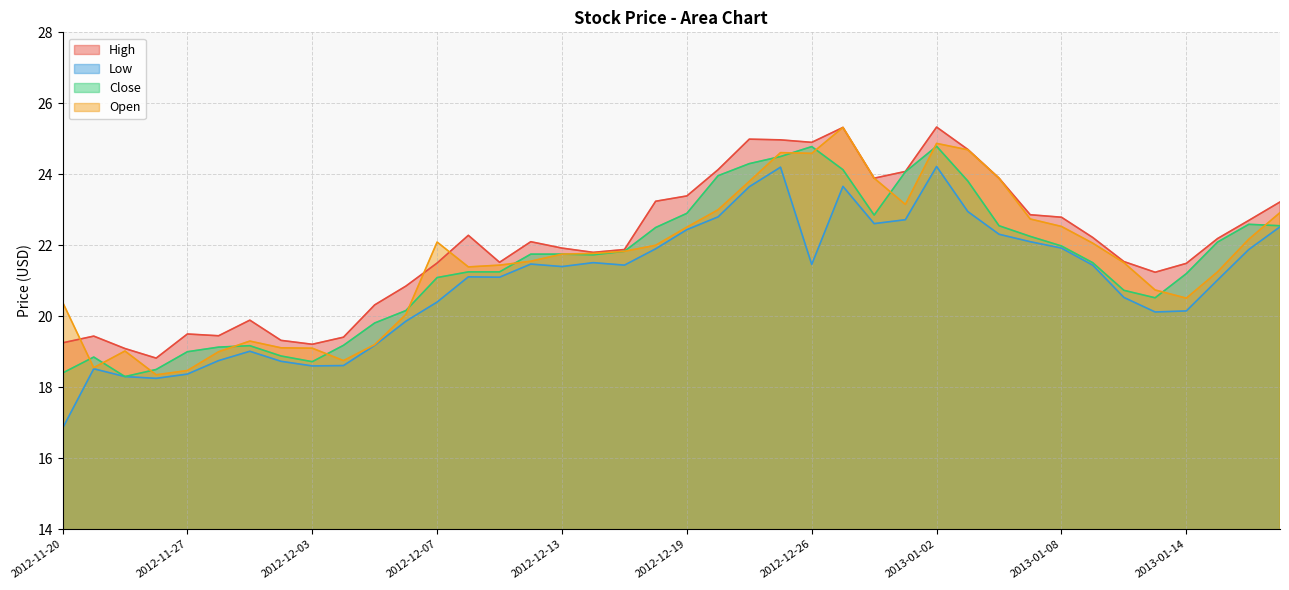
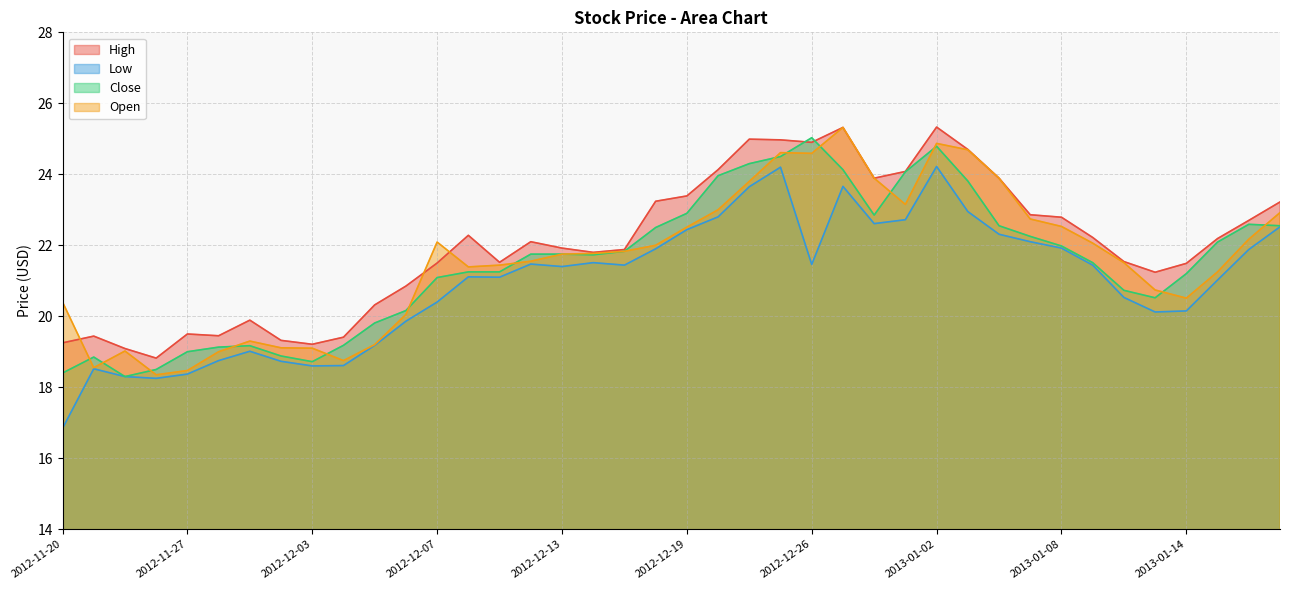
Close, 2012-12-26: 24.8 -> 25.0
